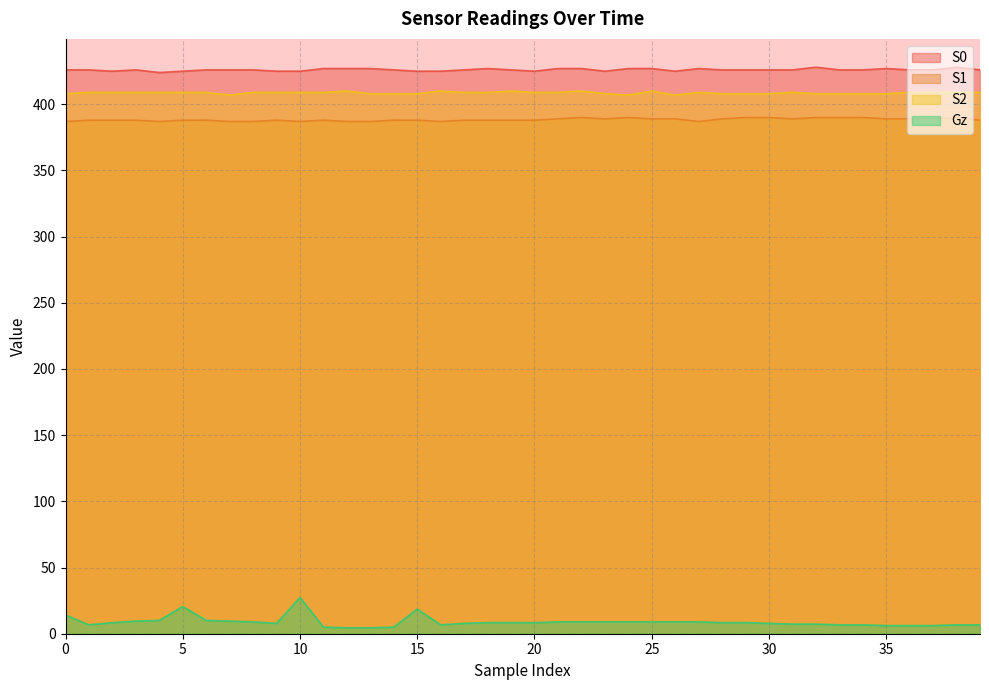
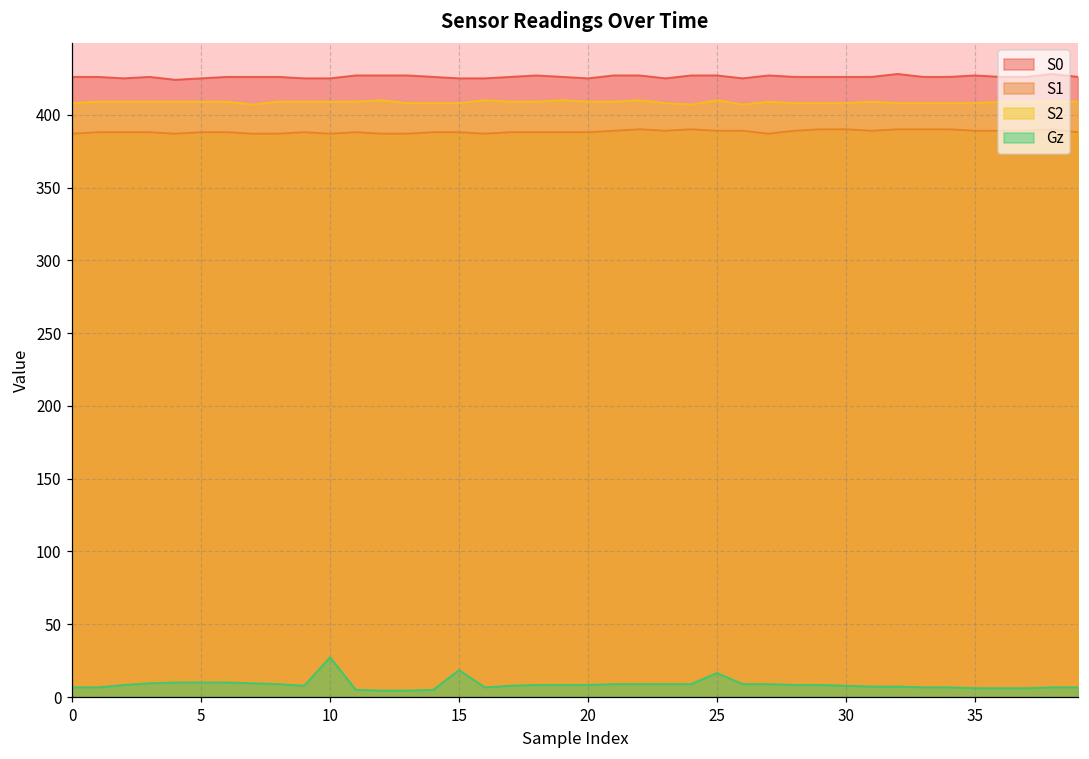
Gz, 0: 14 -> 7
Gz, 5: 21 -> 10
Gz, 25: 9 -> 17
